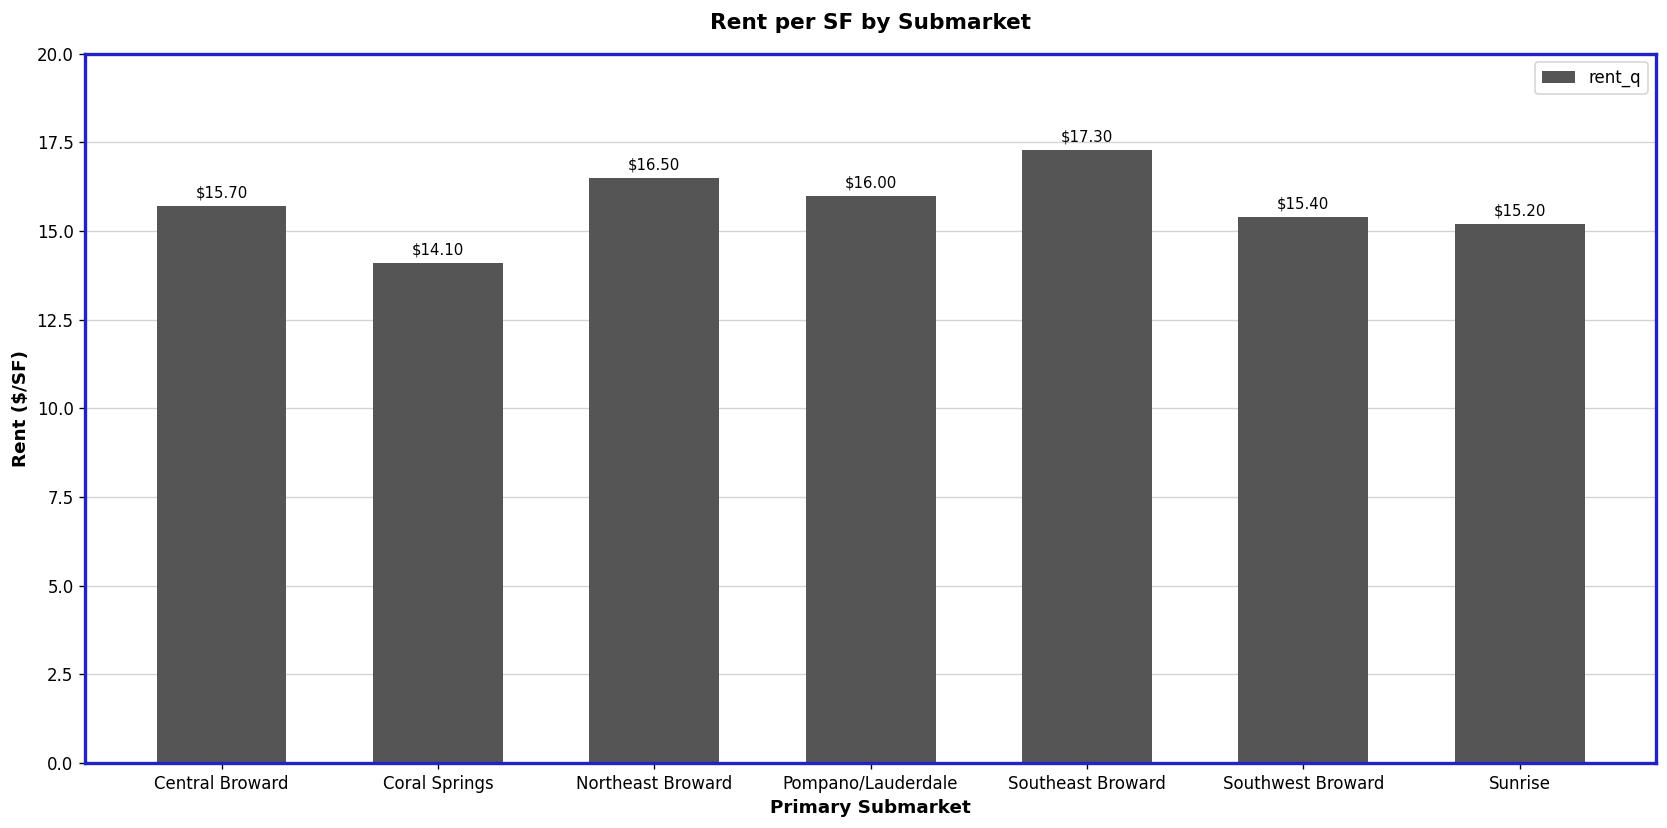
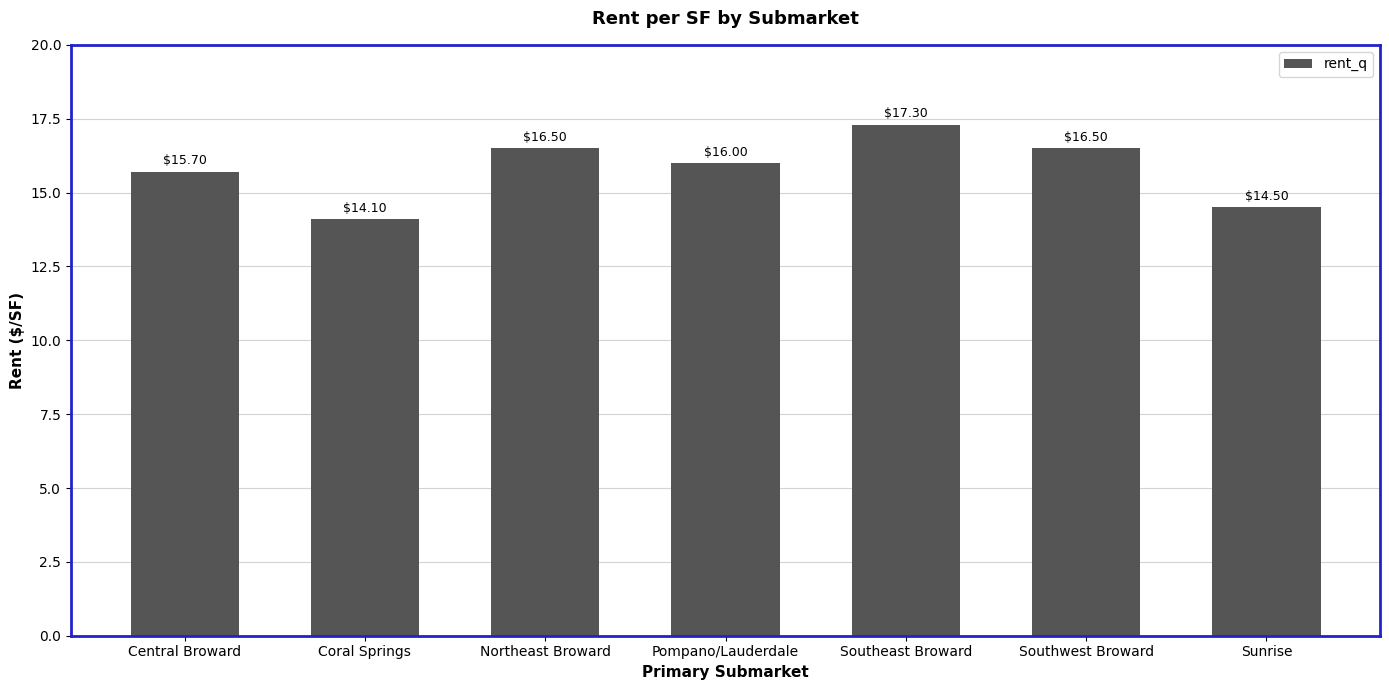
Southwest Broward: $15.40 -> $16.50
Sunrise: $15.20 -> $14.50
